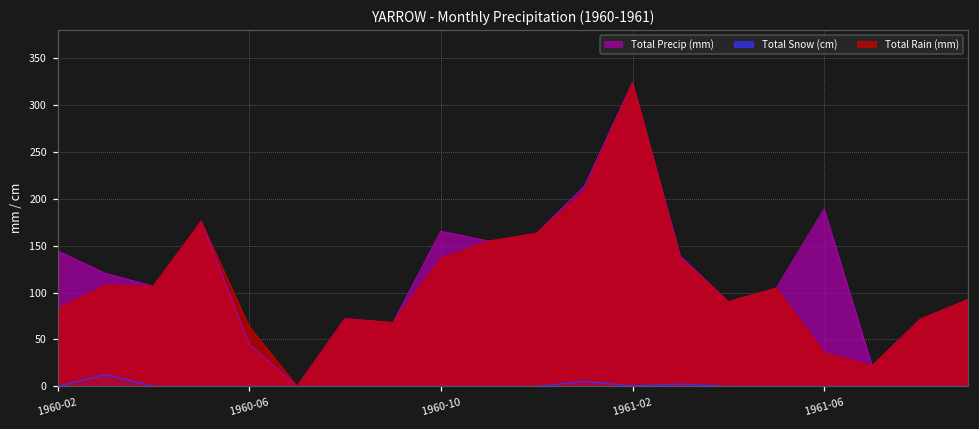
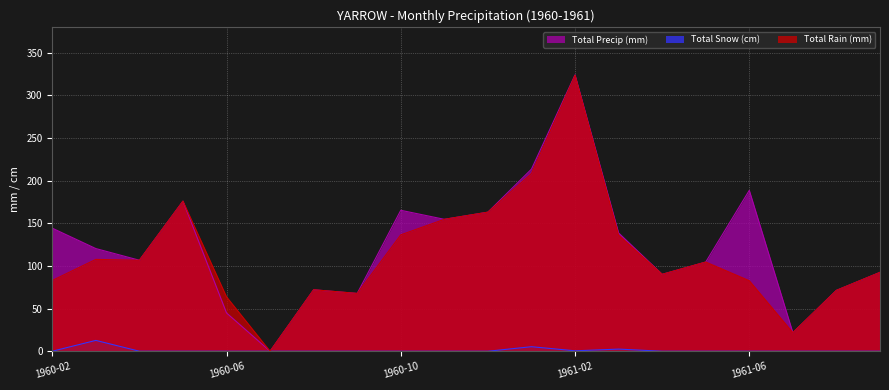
Total Rain (mm), 1961-06: 40 -> 80
